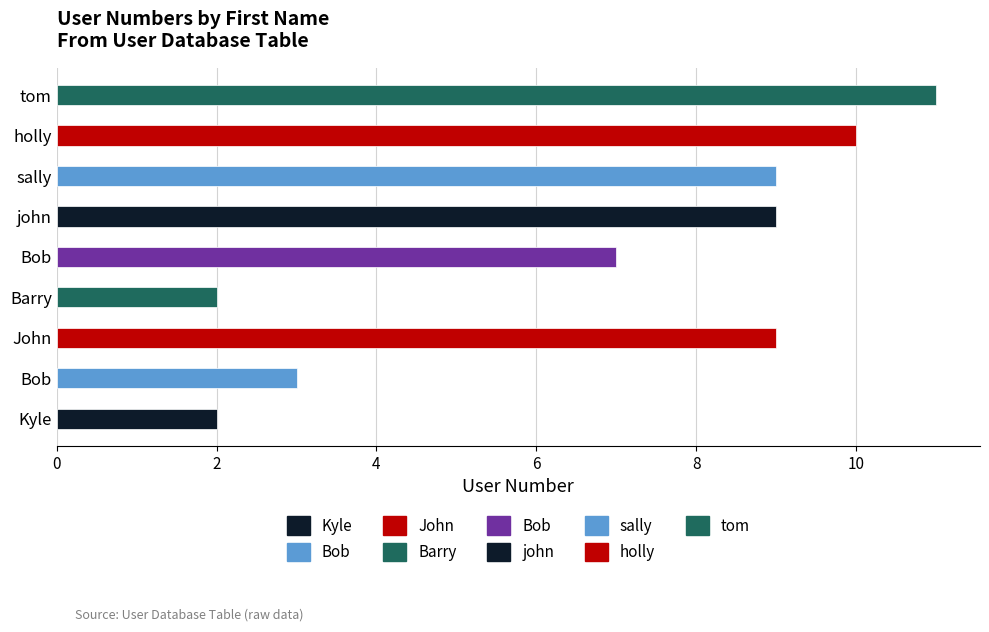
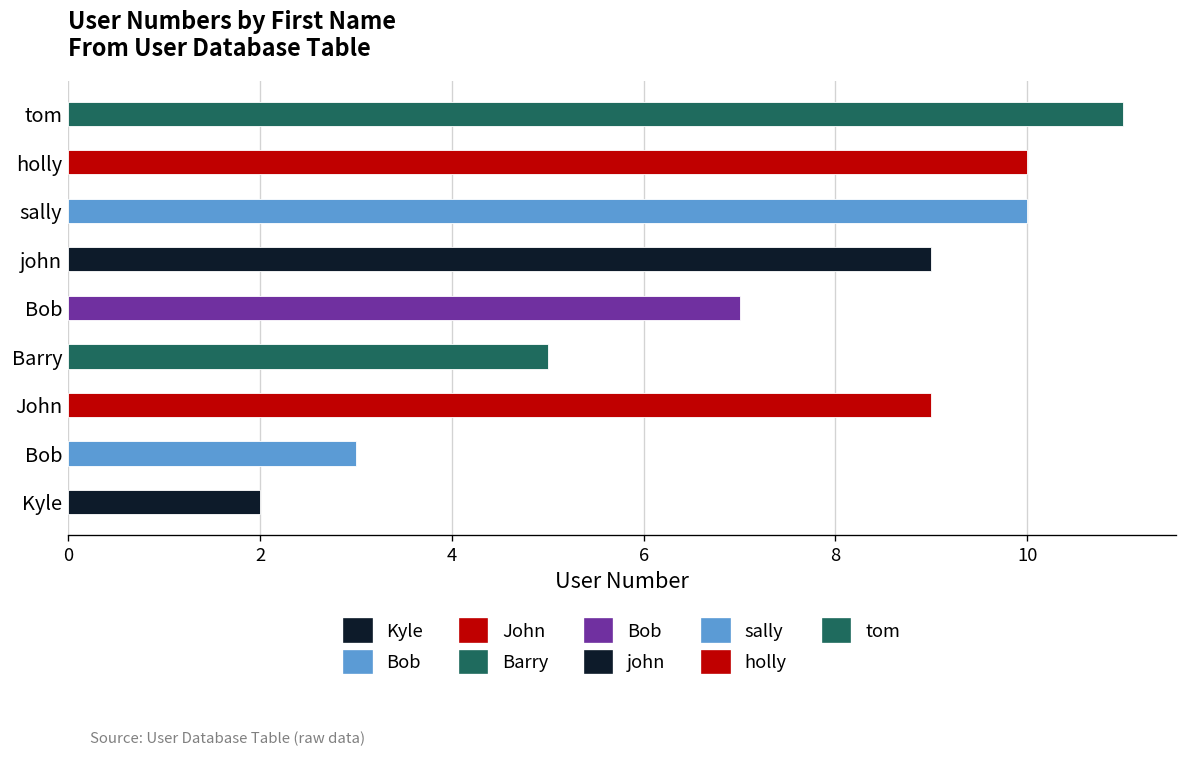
sally: 9 -> 10
Barry: 2 -> 5
